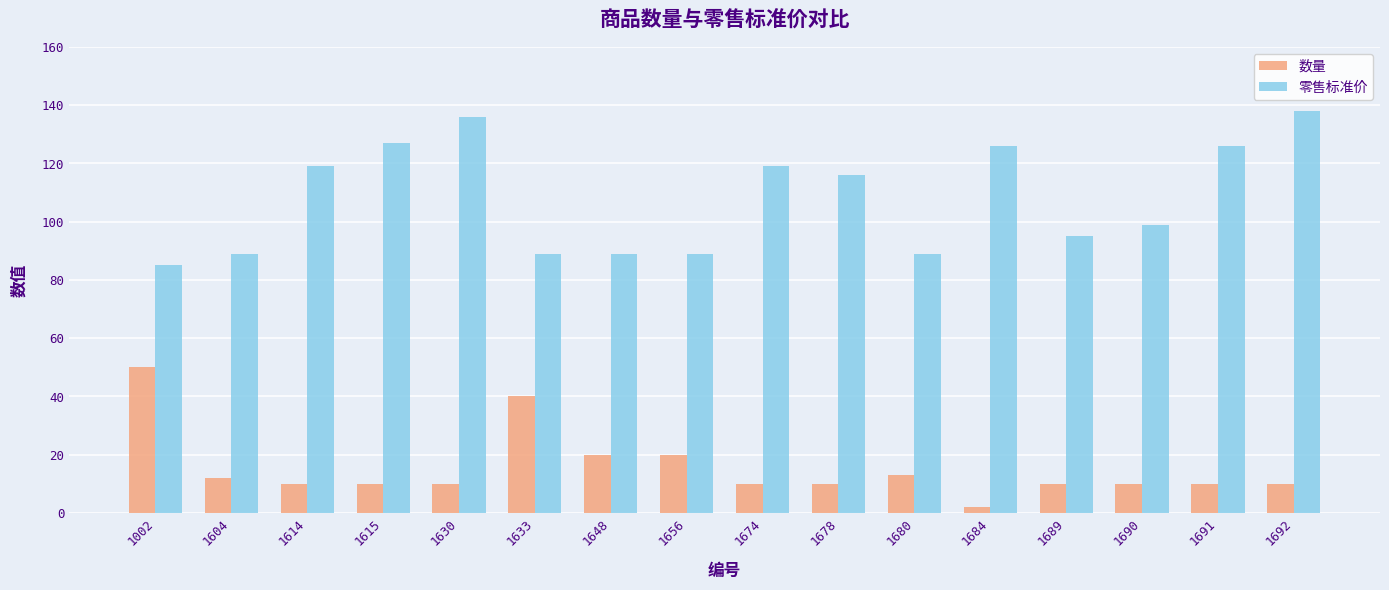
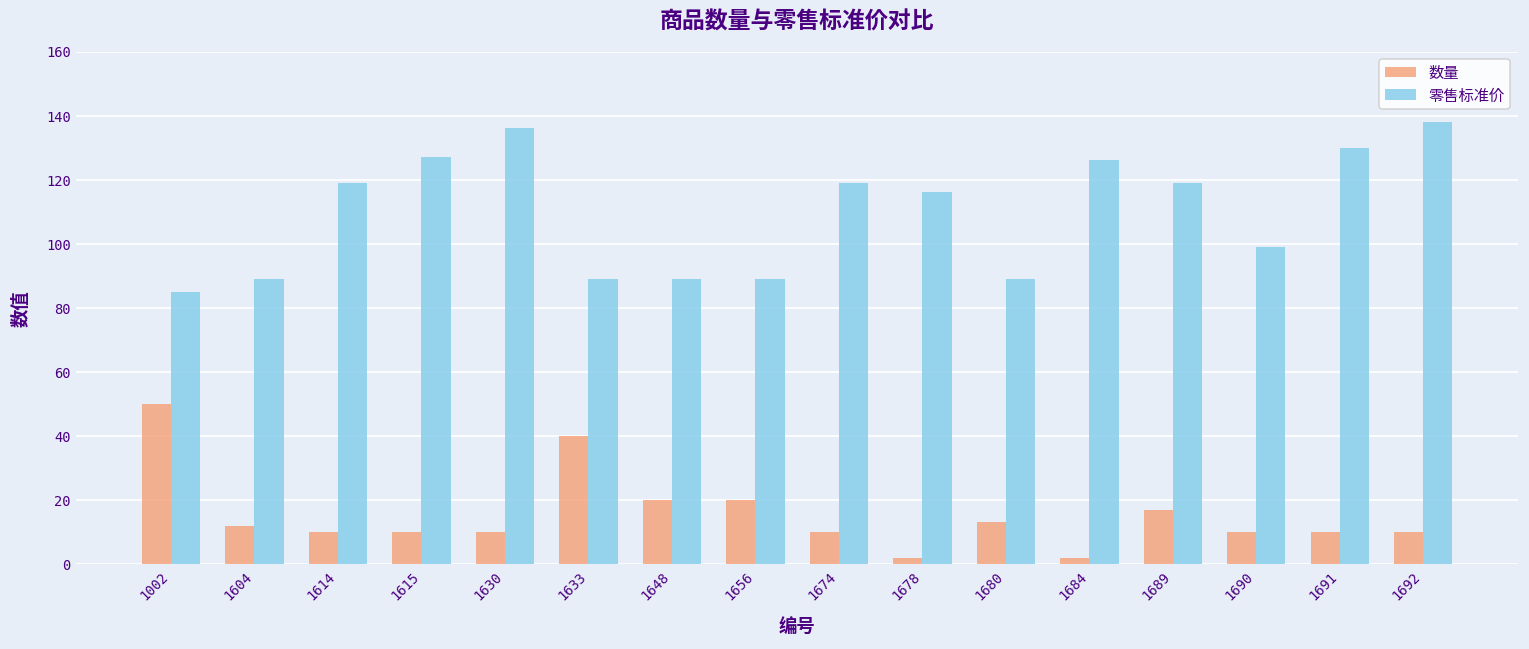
数量, 1678: 10 -> 2
数量, 1689: 10 -> 17
零售标准价, 1689: 95 -> 119
零售标准价, 1691: 126 -> 130
